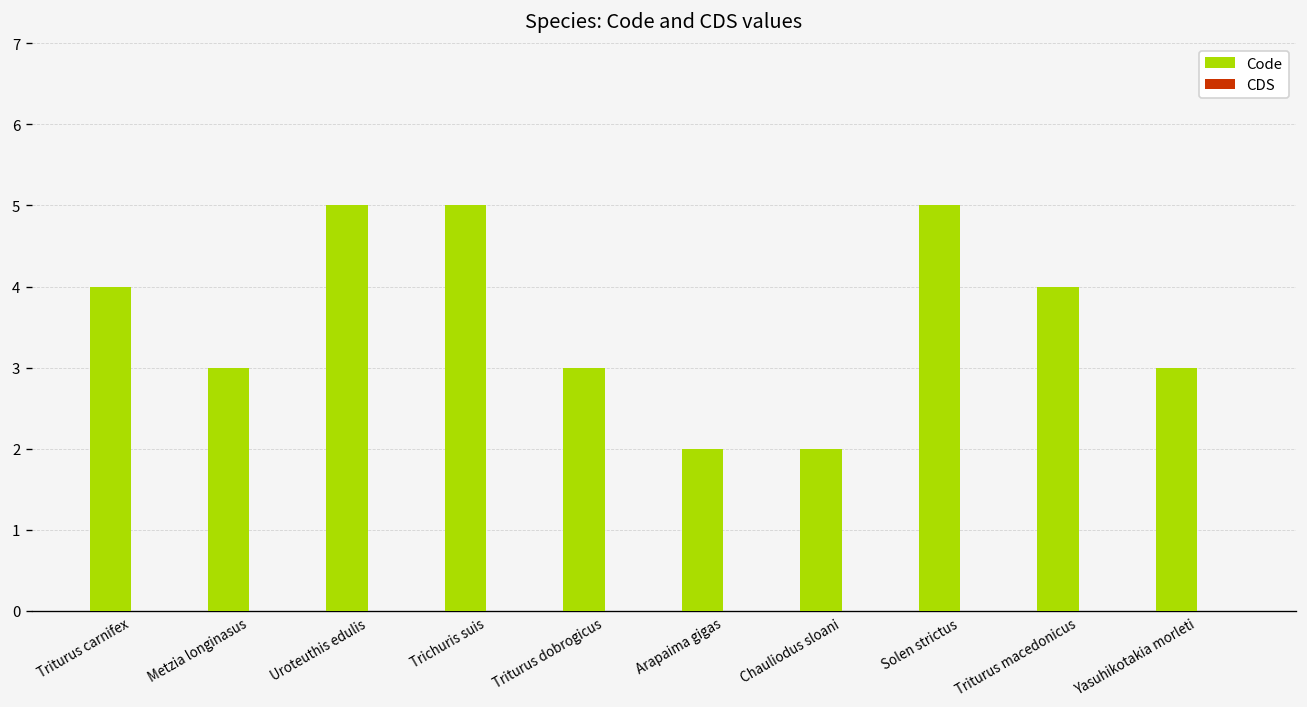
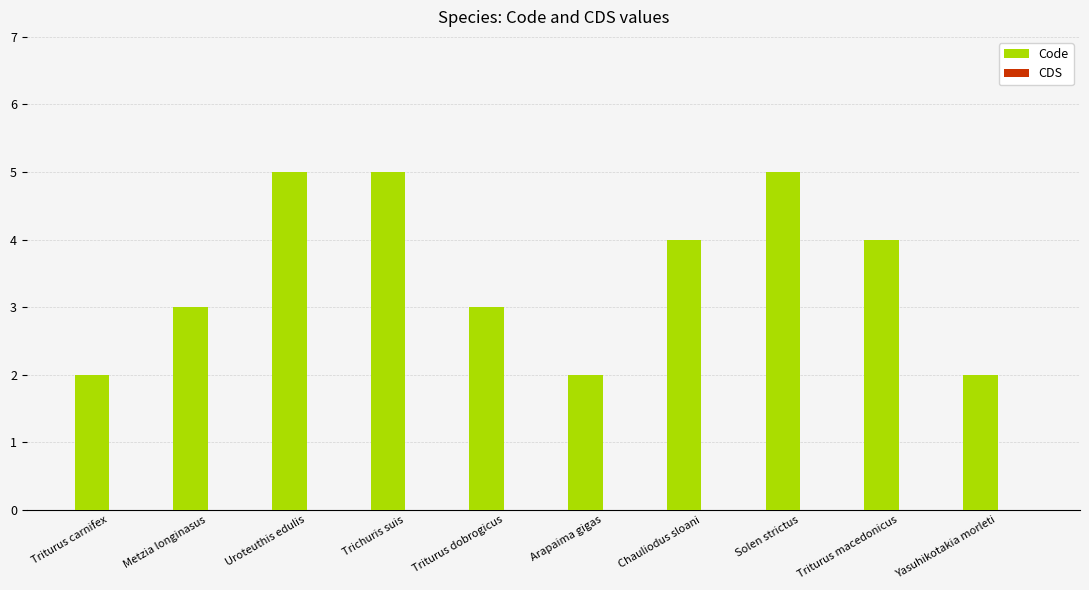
Code, Triturus carnifex: 4 -> 2
Code, Chauliodus sloani: 2 -> 4
Code, Yasuhikotakia morleti: 3 -> 2
